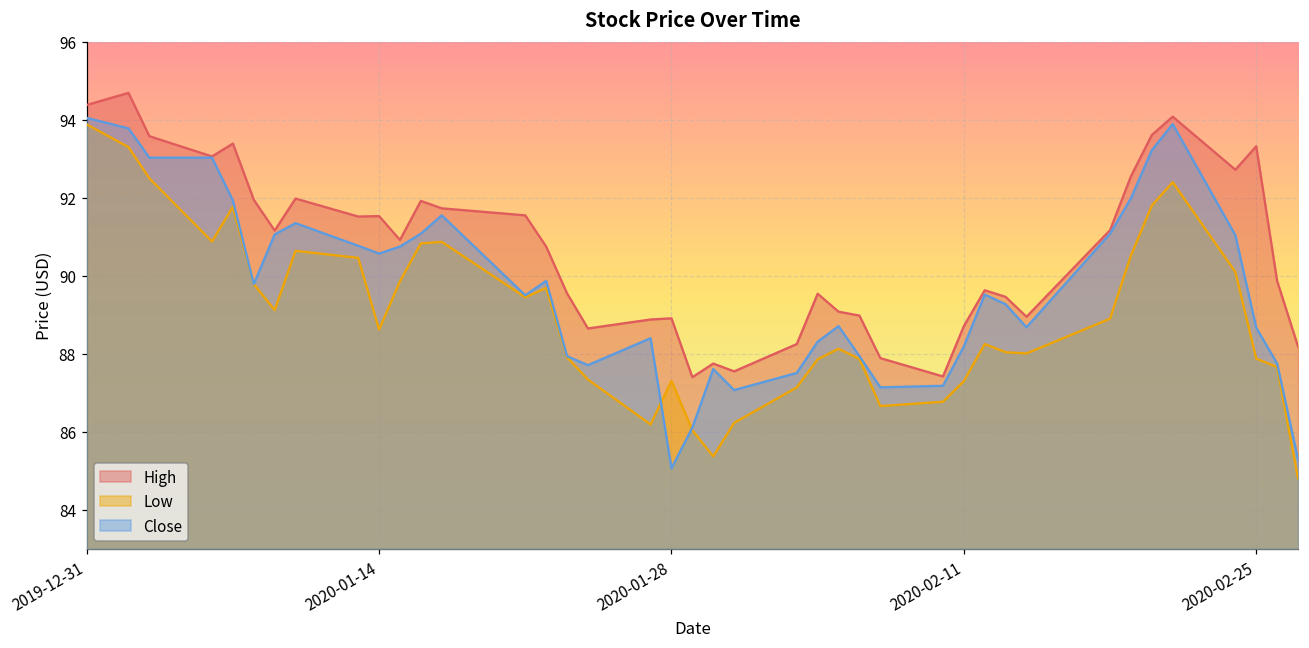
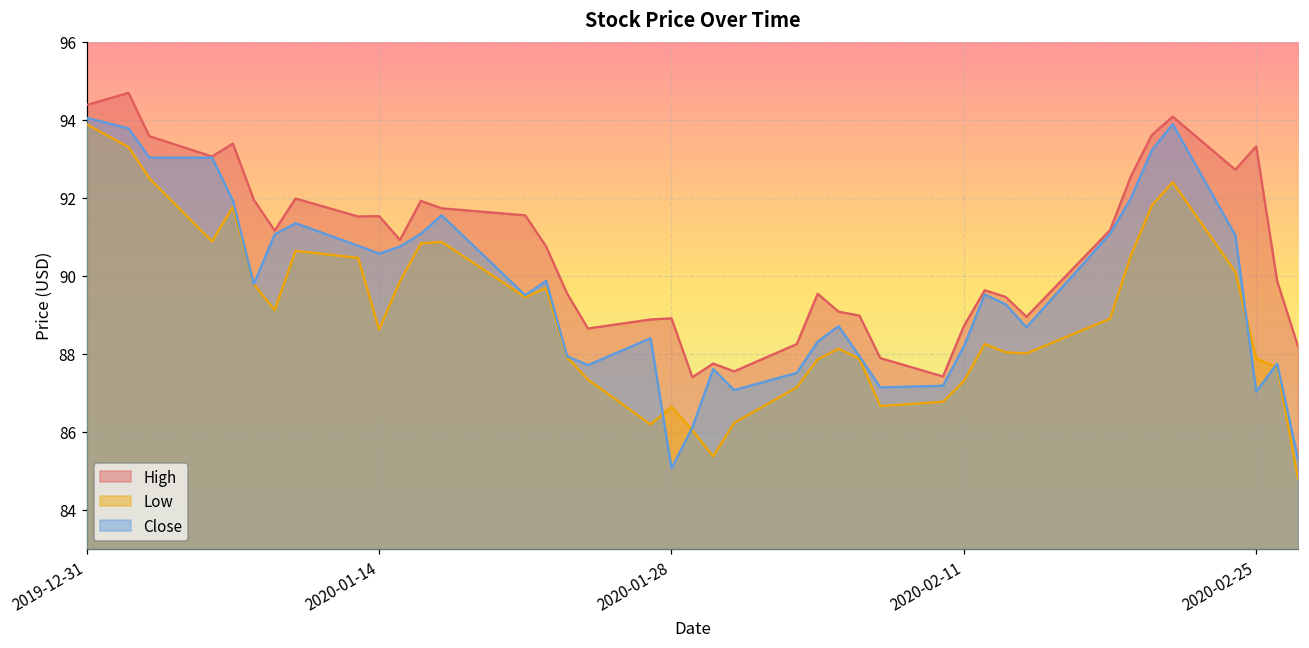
Low, 2020-01-28: 87.3 -> 86.6
Close, 2020-02-25: 88.7 -> 87.0
